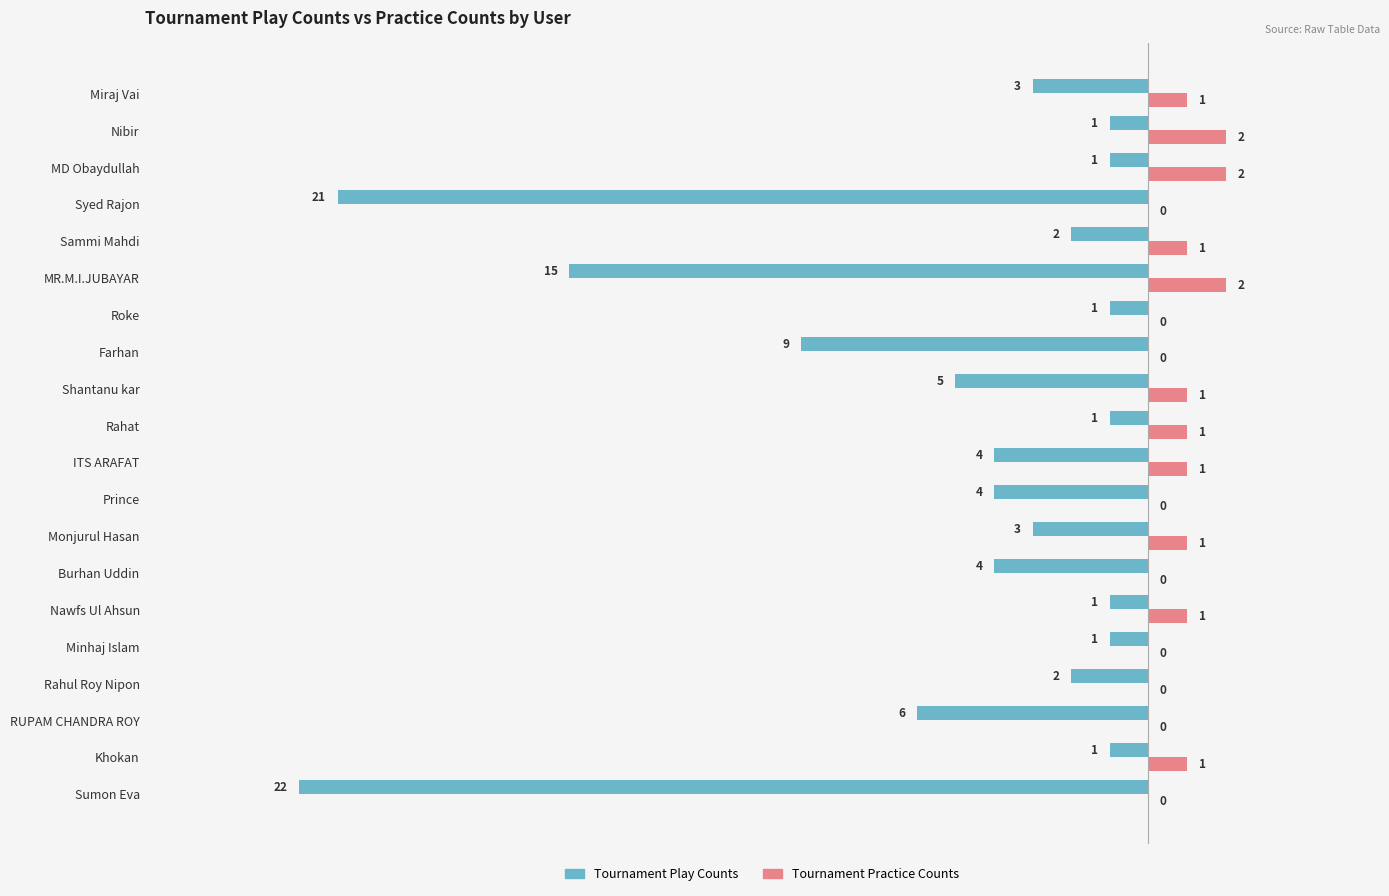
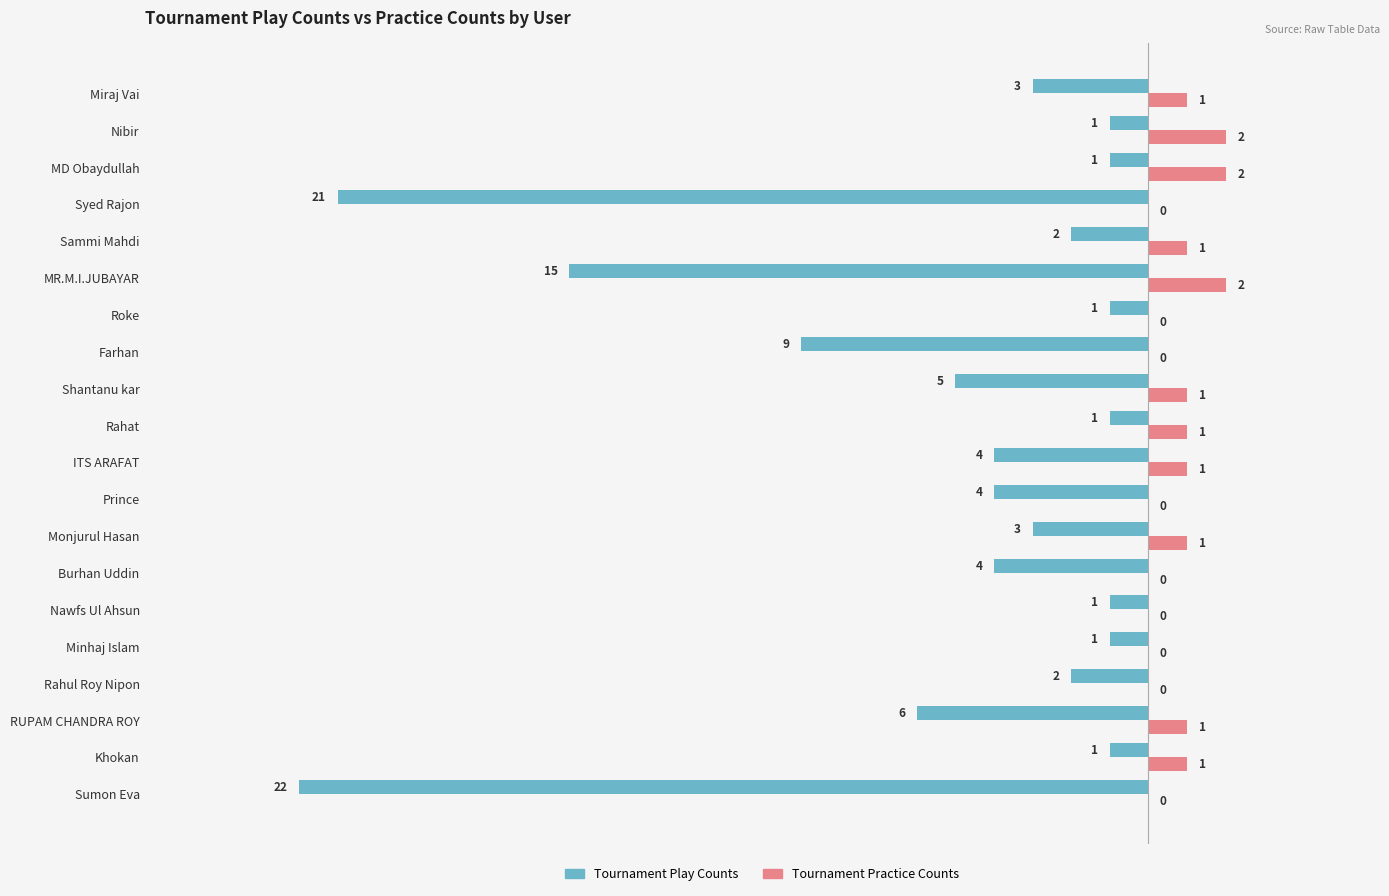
Tournament Practice Counts, Nawfs Ul Ahsun: 1 -> 0
Tournament Practice Counts, RUPAM CHANDRA ROY: 0 -> 1
